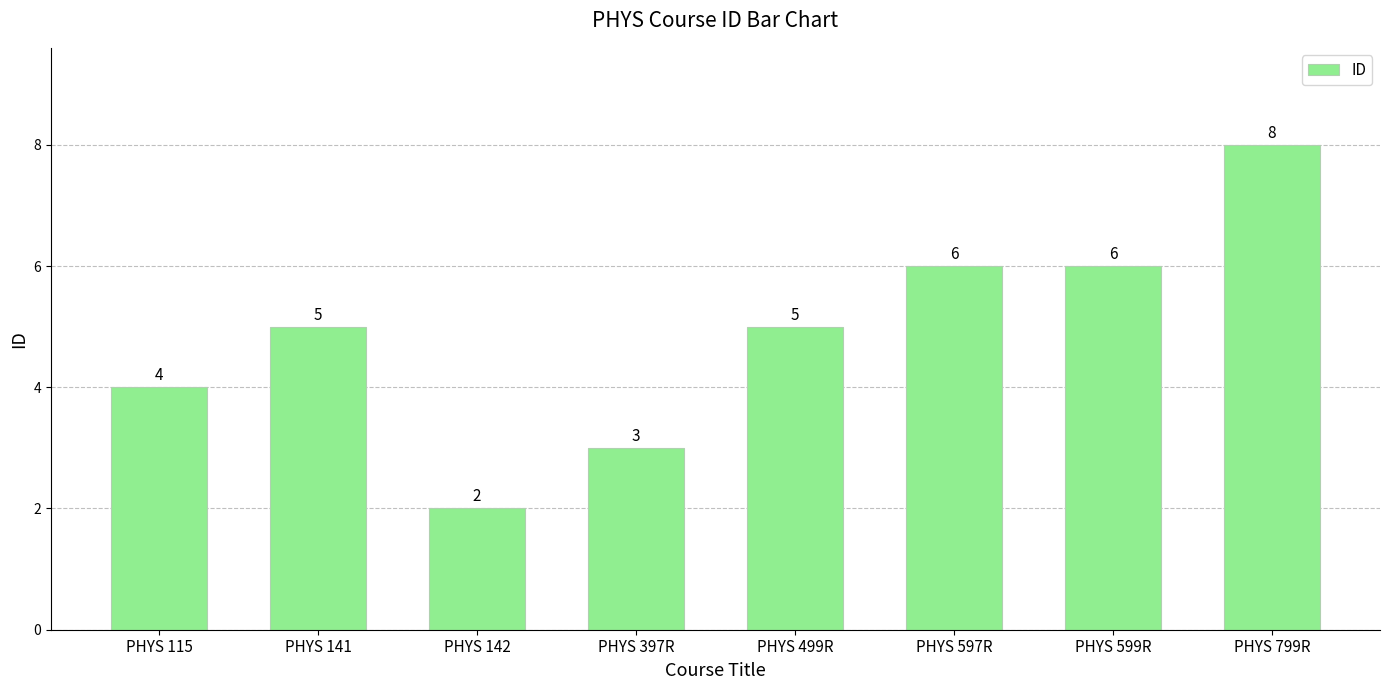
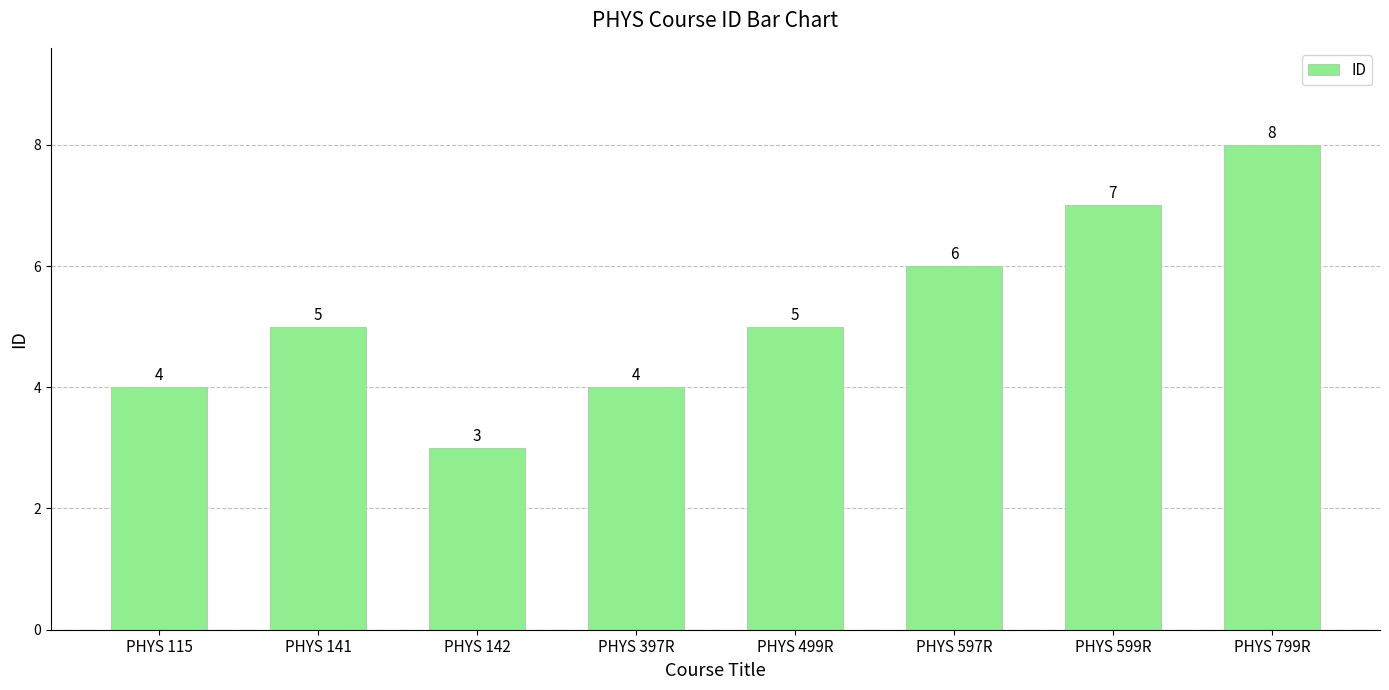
PHYS 142: 2 -> 3
PHYS 397R: 3 -> 4
PHYS 599R: 6 -> 7
